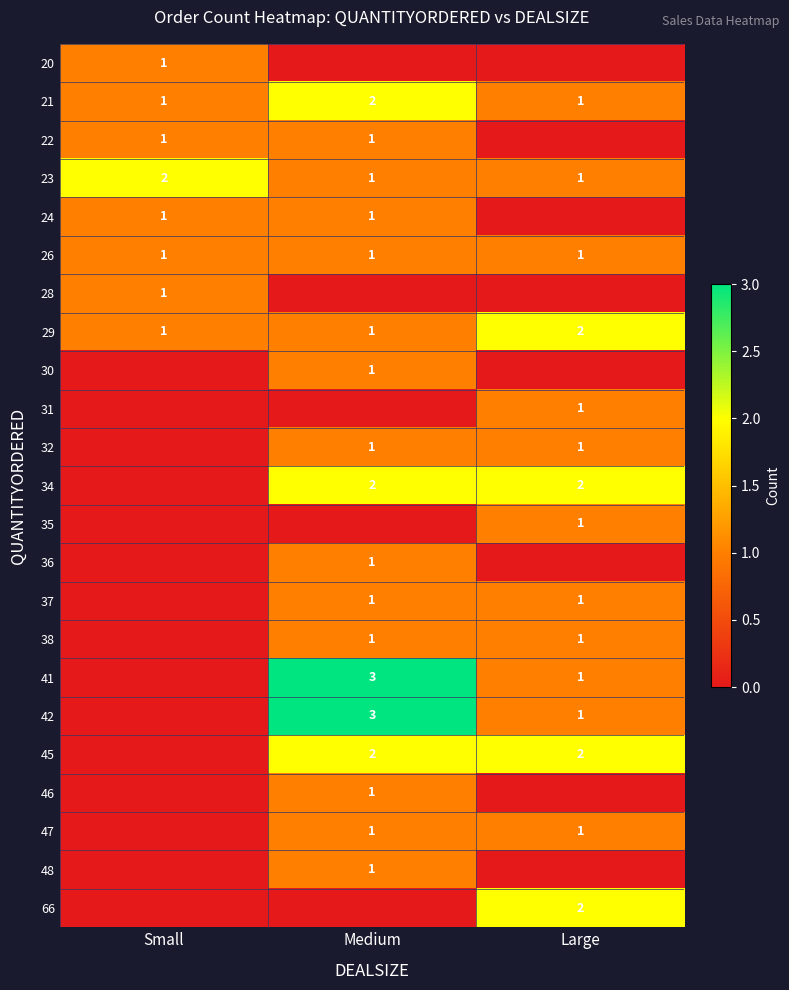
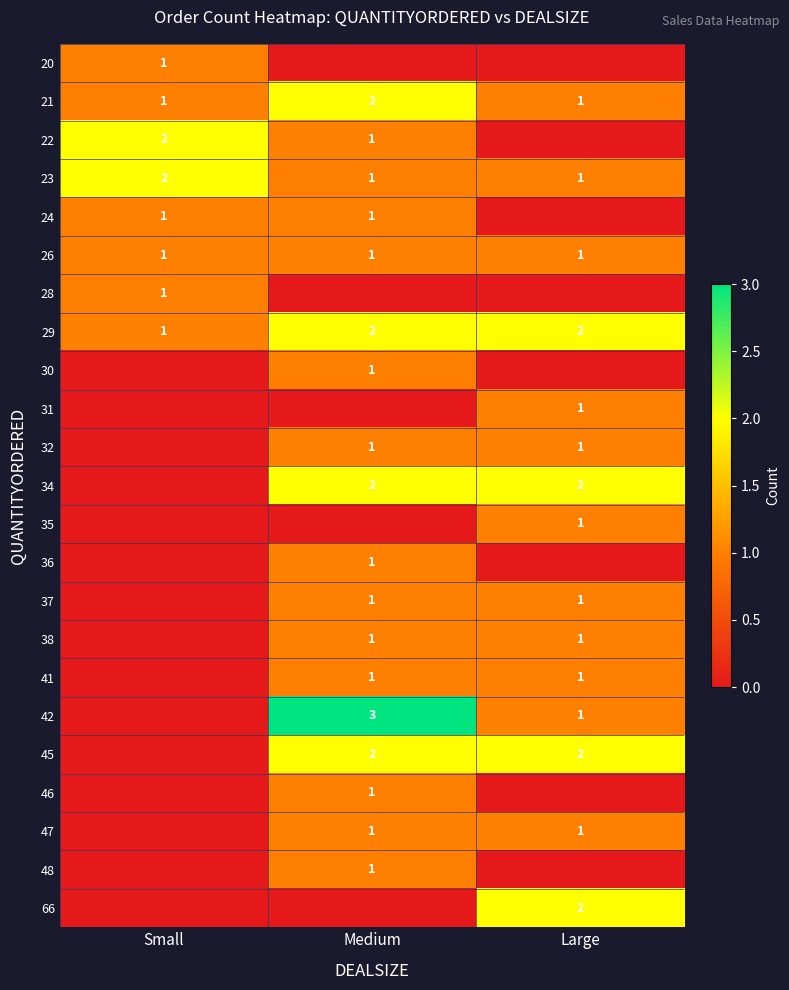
22, Small: 1 -> 2
29, Medium: 1 -> 2
41, Medium: 3 -> 1
